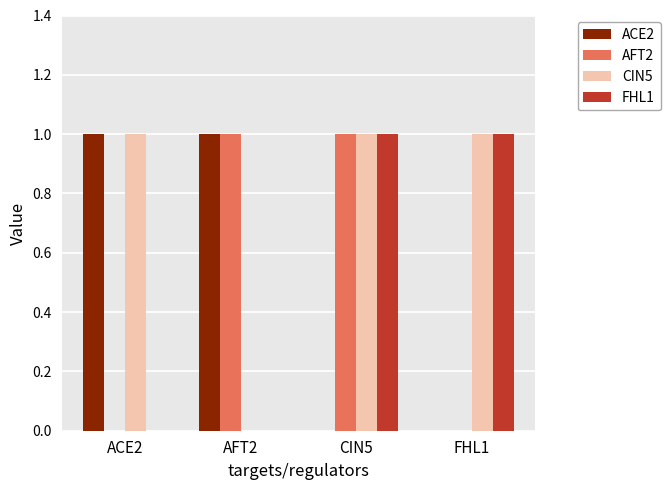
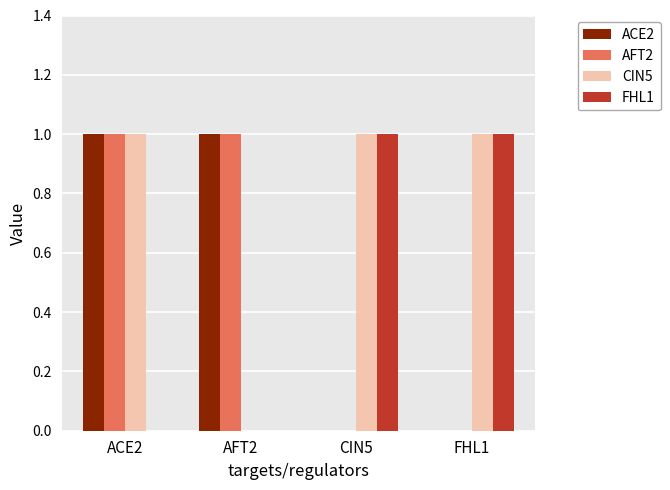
AFT2, ACE2: 0 -> 1
AFT2, CIN5: 1 -> 0
